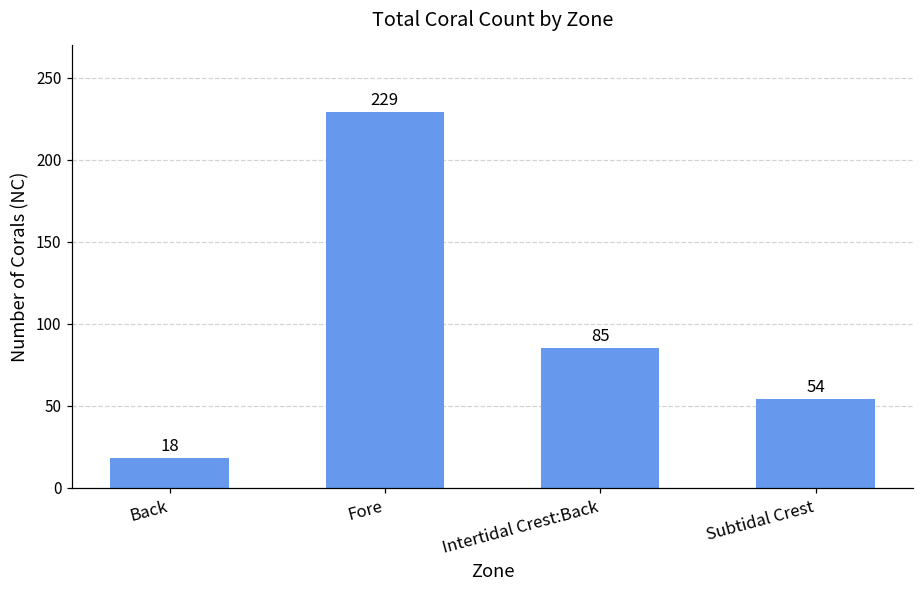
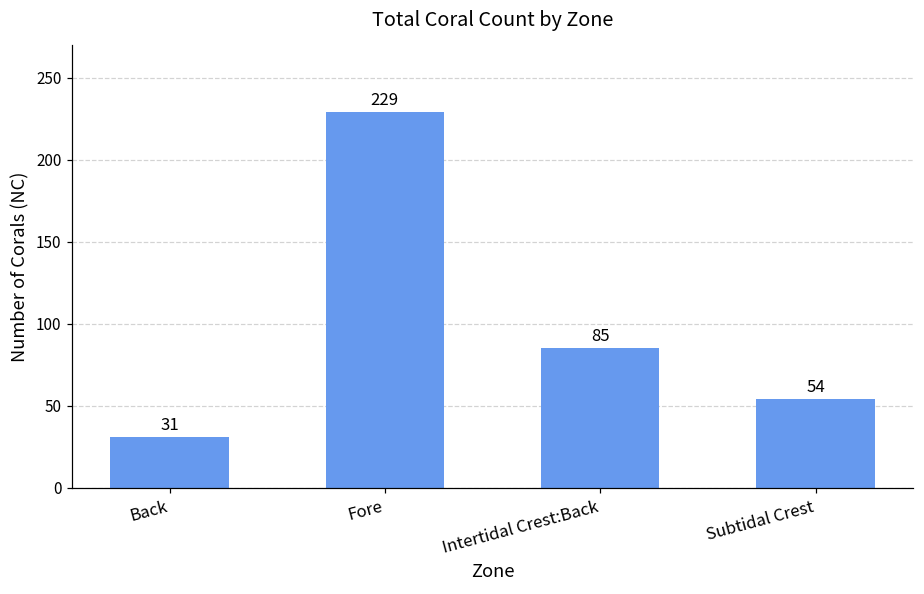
Back: 18 -> 31
